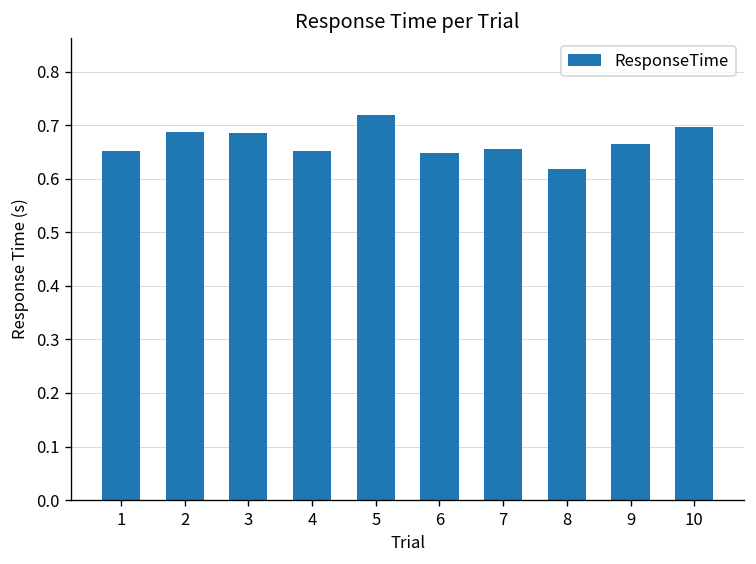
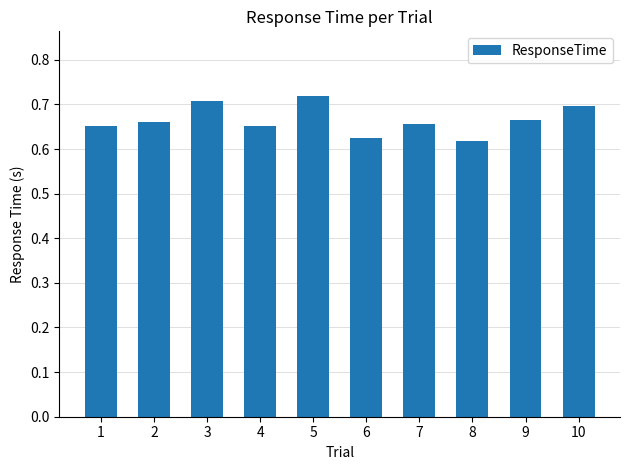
2: 0.69 -> 0.66
3: 0.69 -> 0.71
6: 0.65 -> 0.62
